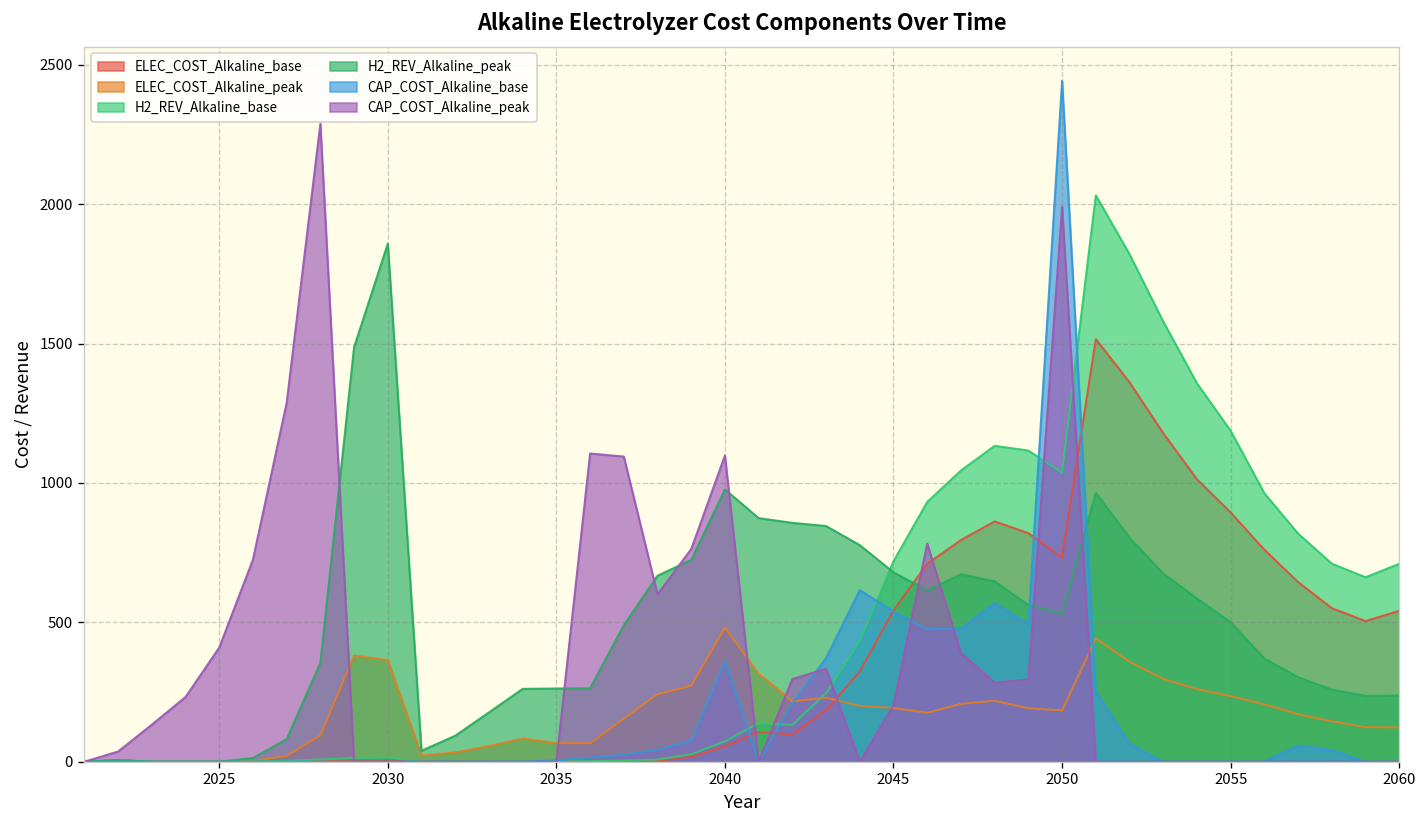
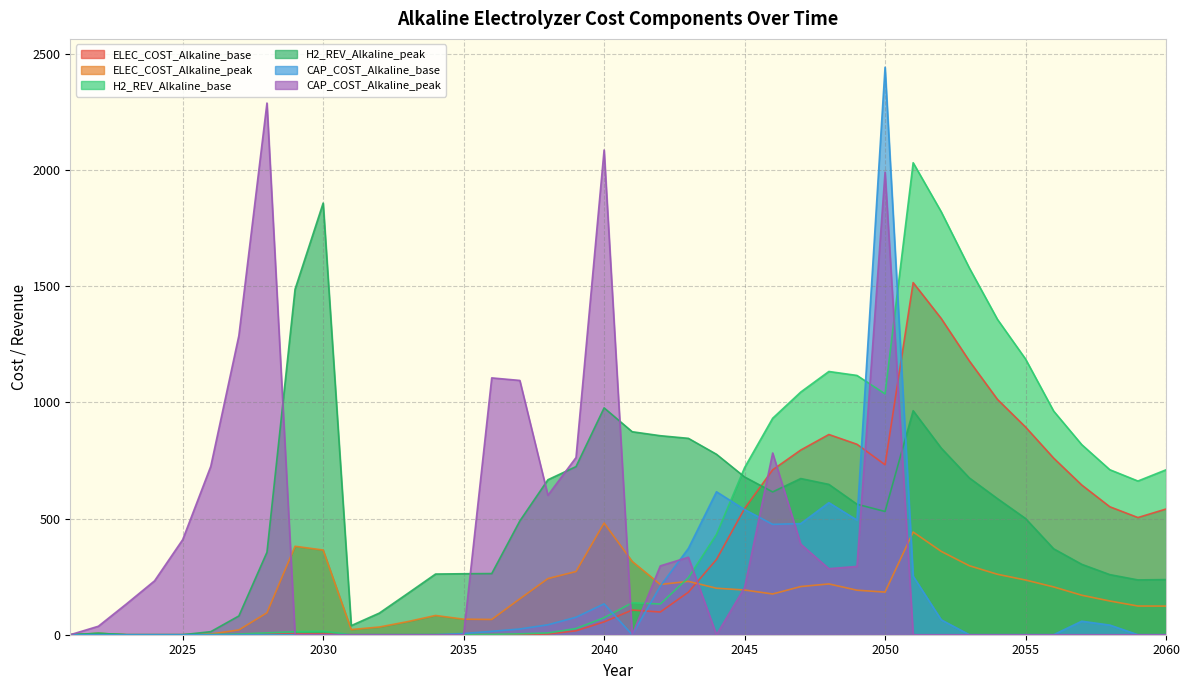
CAP_COST_Alkaline_base, 2040: 360 -> 130
CAP_COST_Alkaline_peak, 2040: 1100 -> 2090
